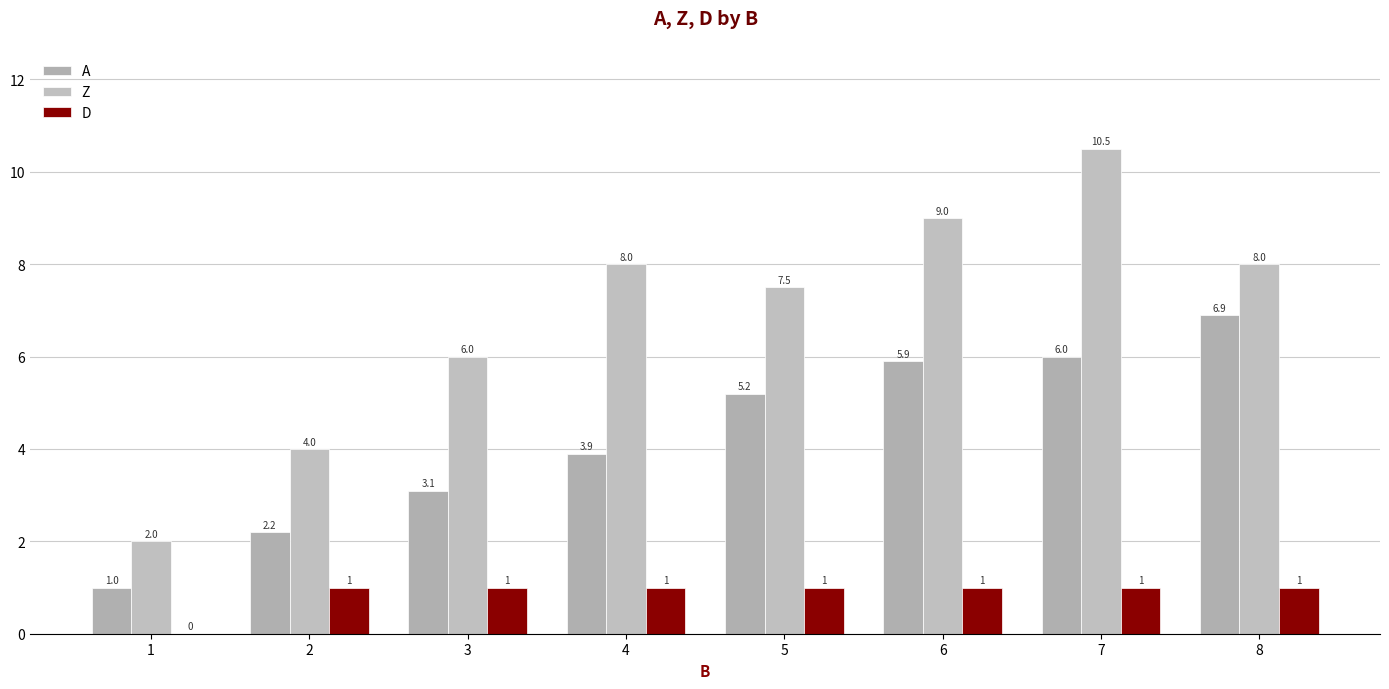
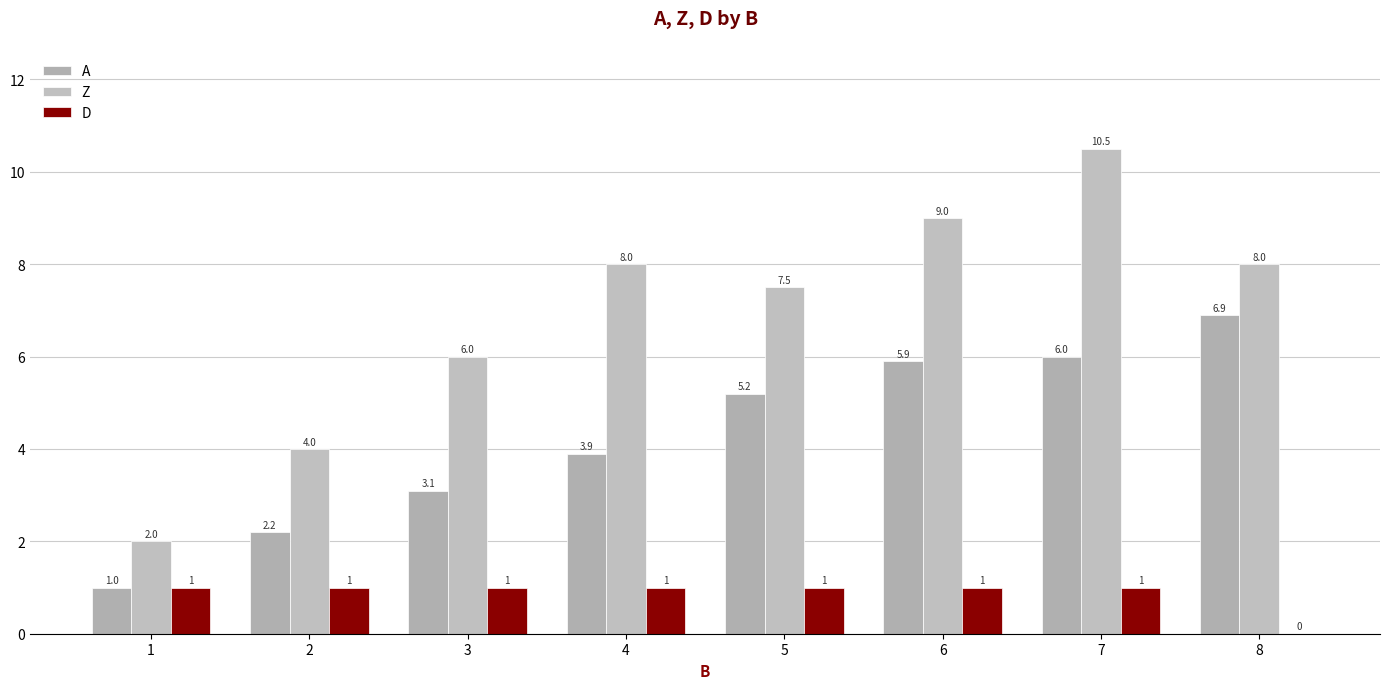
D, 1: 0 -> 1
D, 8: 1 -> 0
